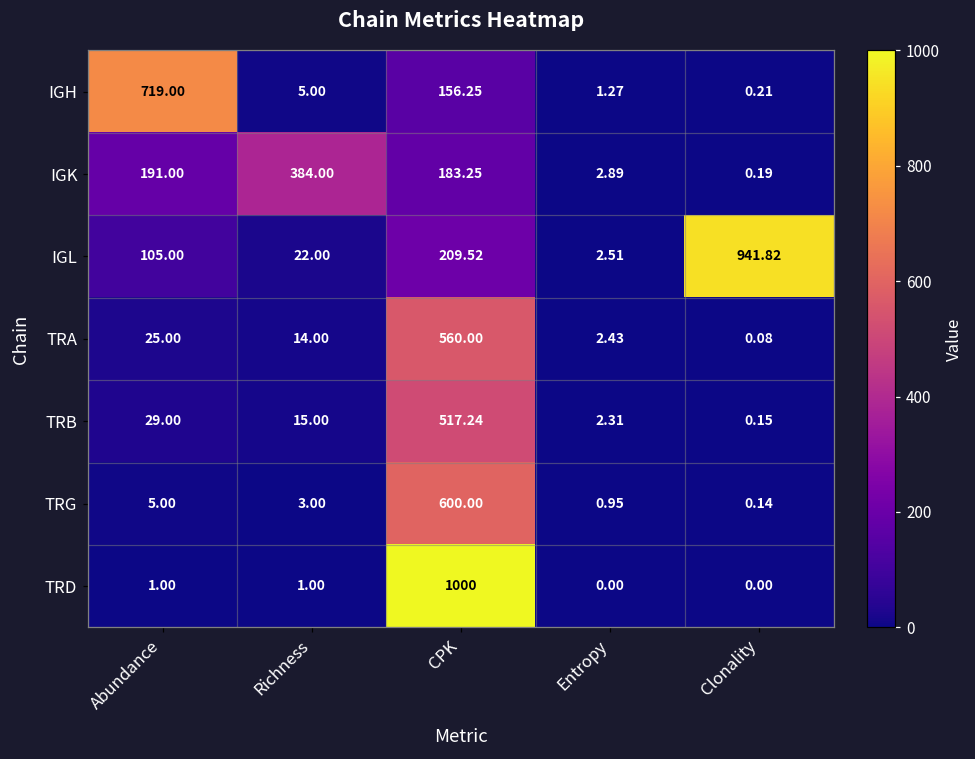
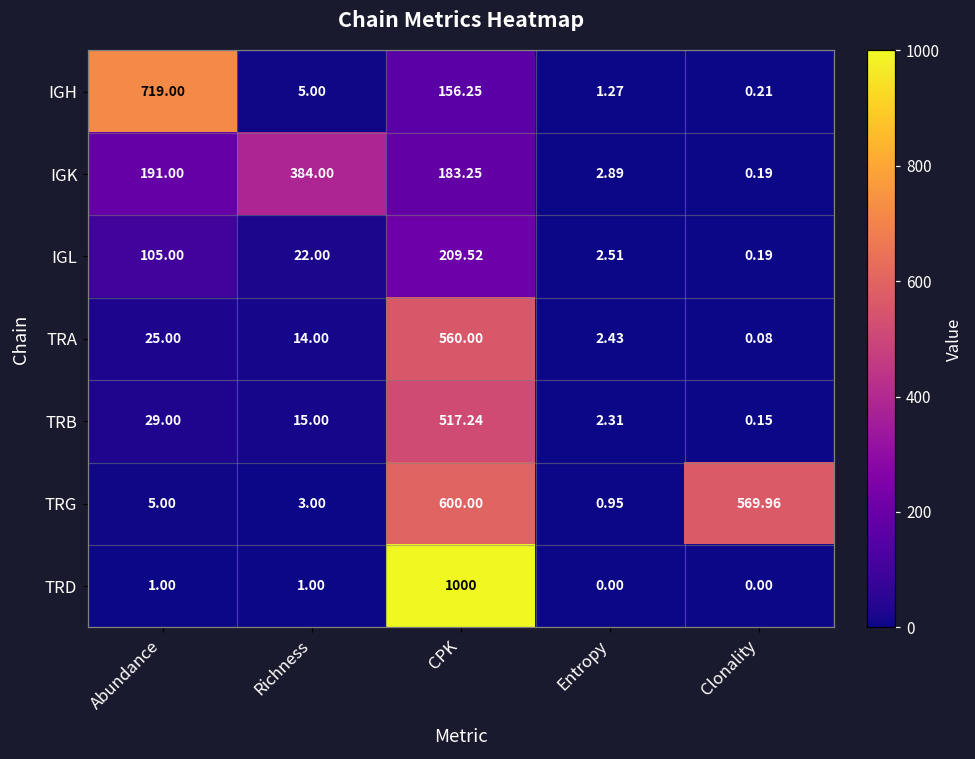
IGL, Clonality: 941.82 -> 0.19
TRG, Clonality: 0.14 -> 569.96
